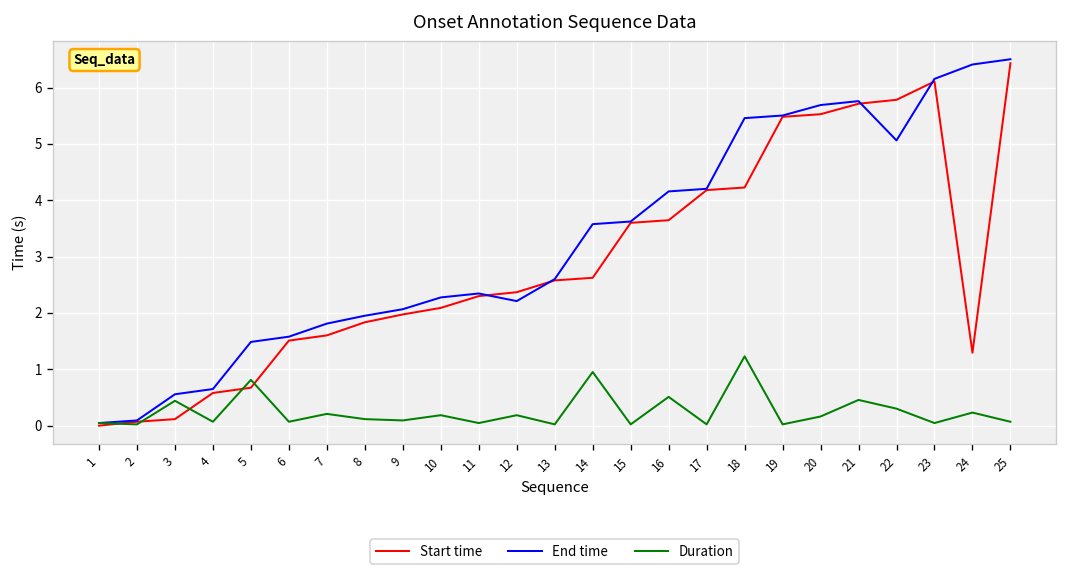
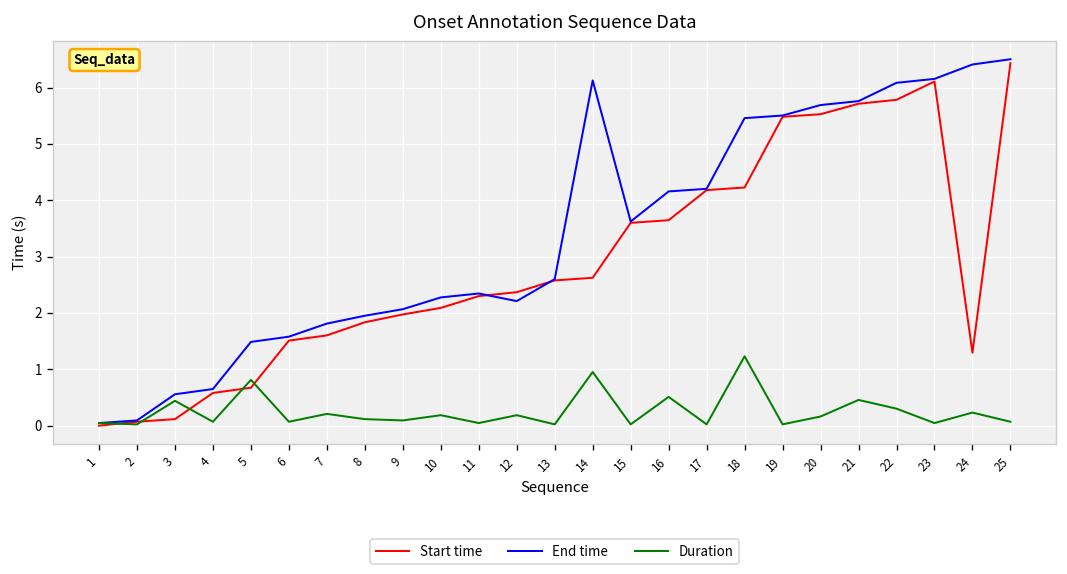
End time, 14: 3.6 -> 6.1
End time, 22: 5.1 -> 6.1
